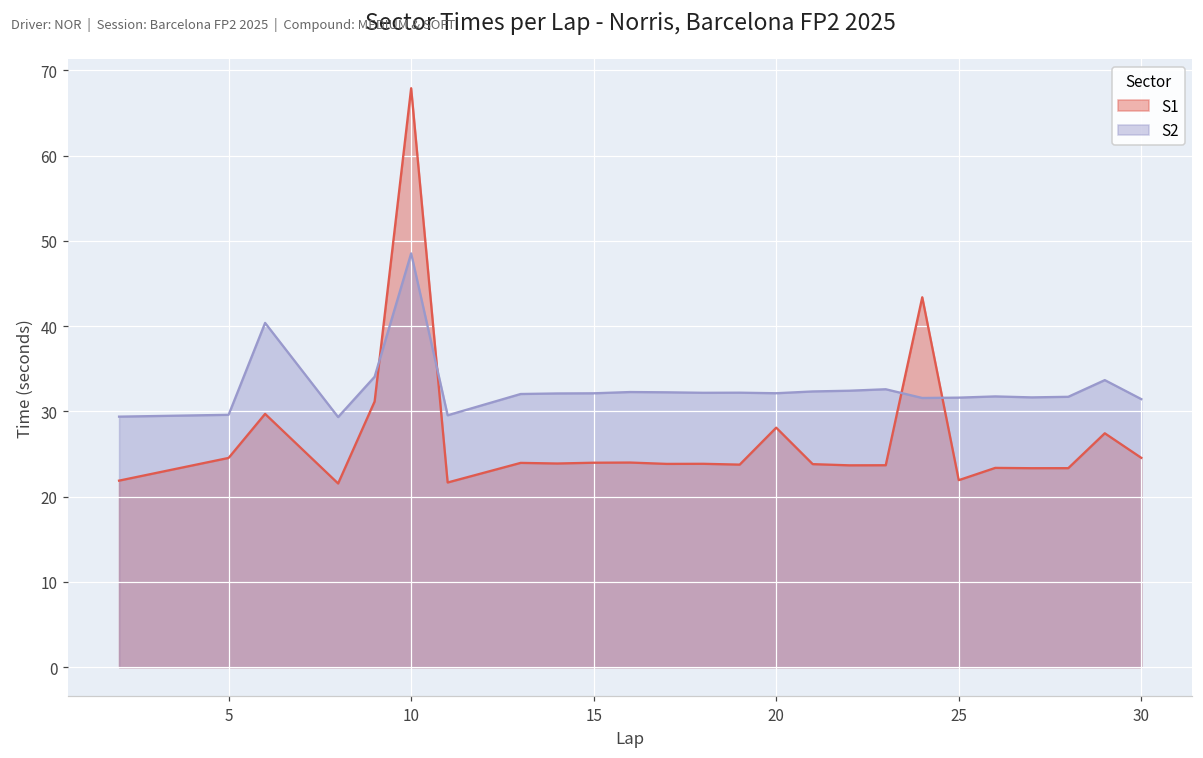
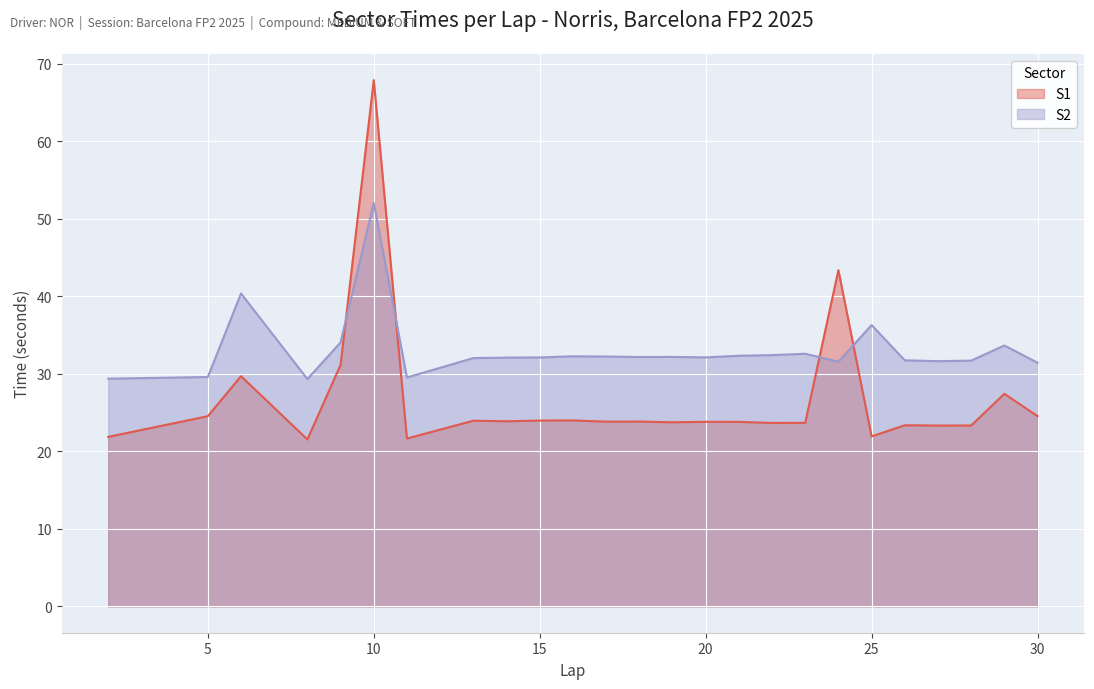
S2, 10: 49 -> 52
S1, 20: 28 -> 24
S2, 25: 32 -> 36
